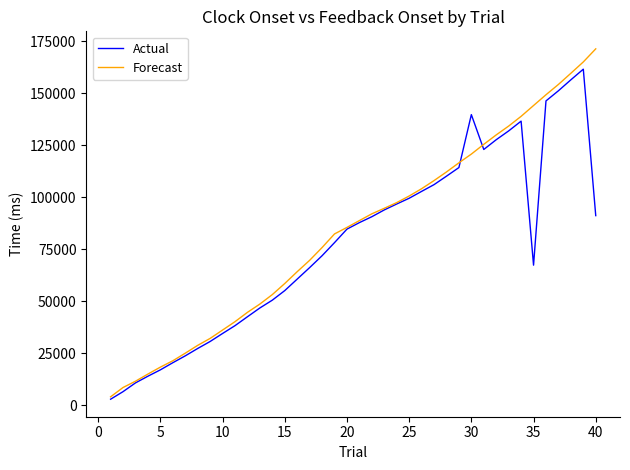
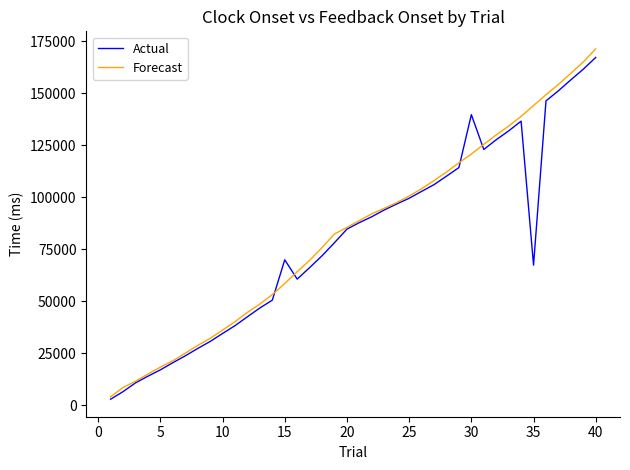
Actual, 15: 55000 -> 70000
Actual, 40: 91000 -> 167000
